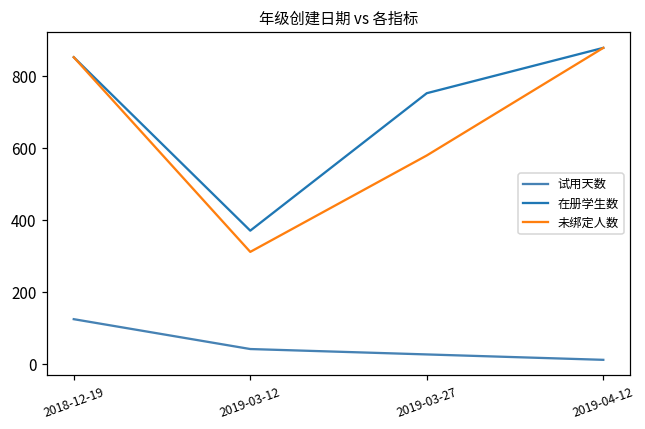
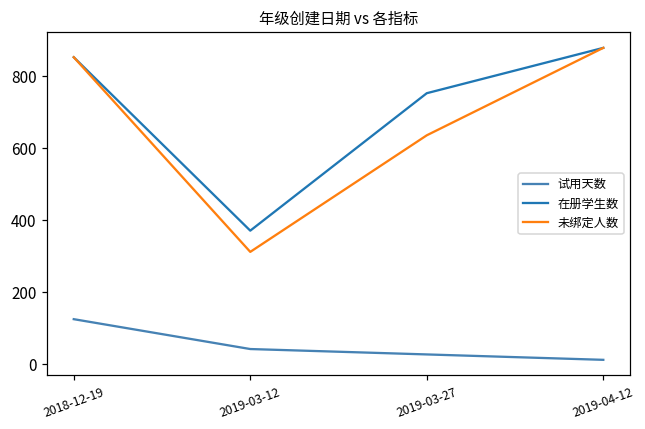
未绑定人数, 2019-03-27: 580 -> 640
